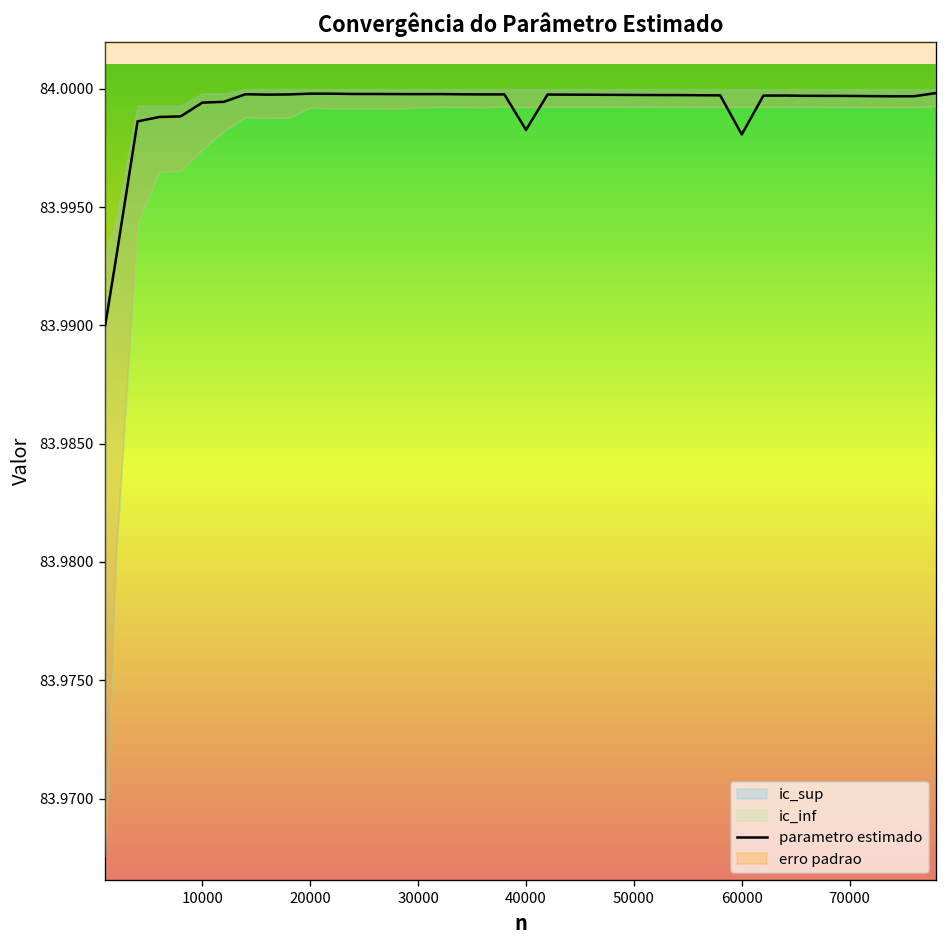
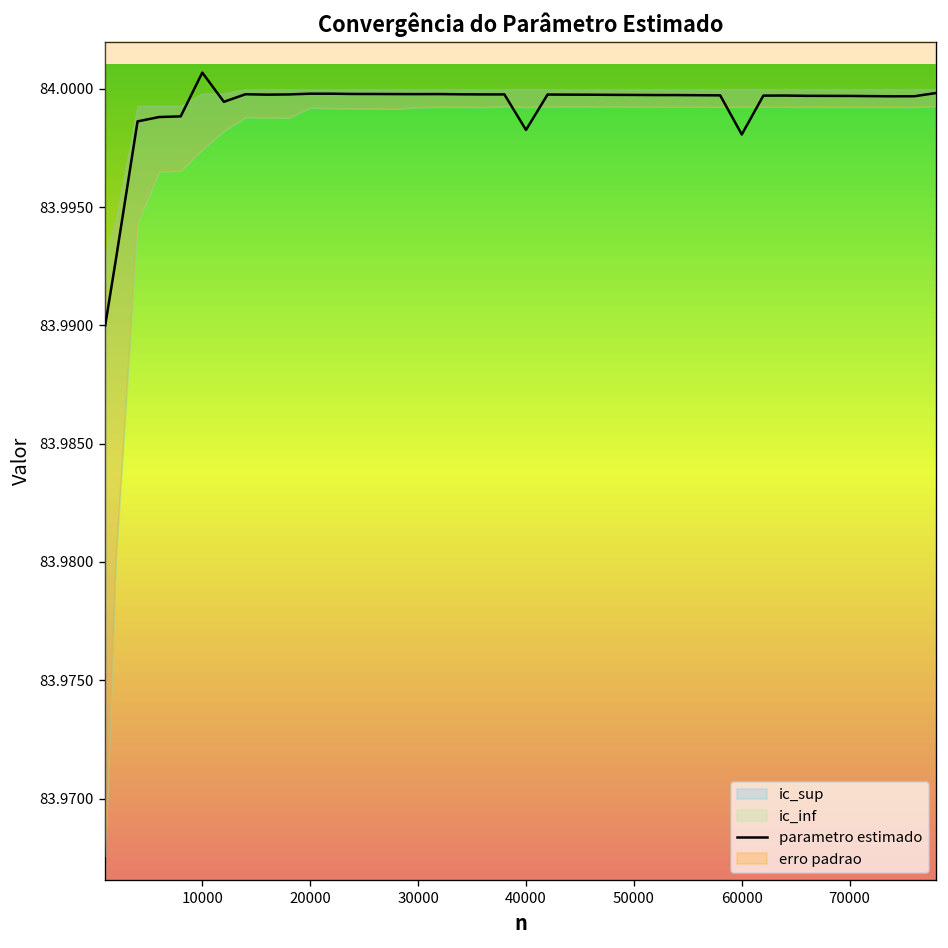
parametro estimado, 10000: 83.9994 -> 84.0007
